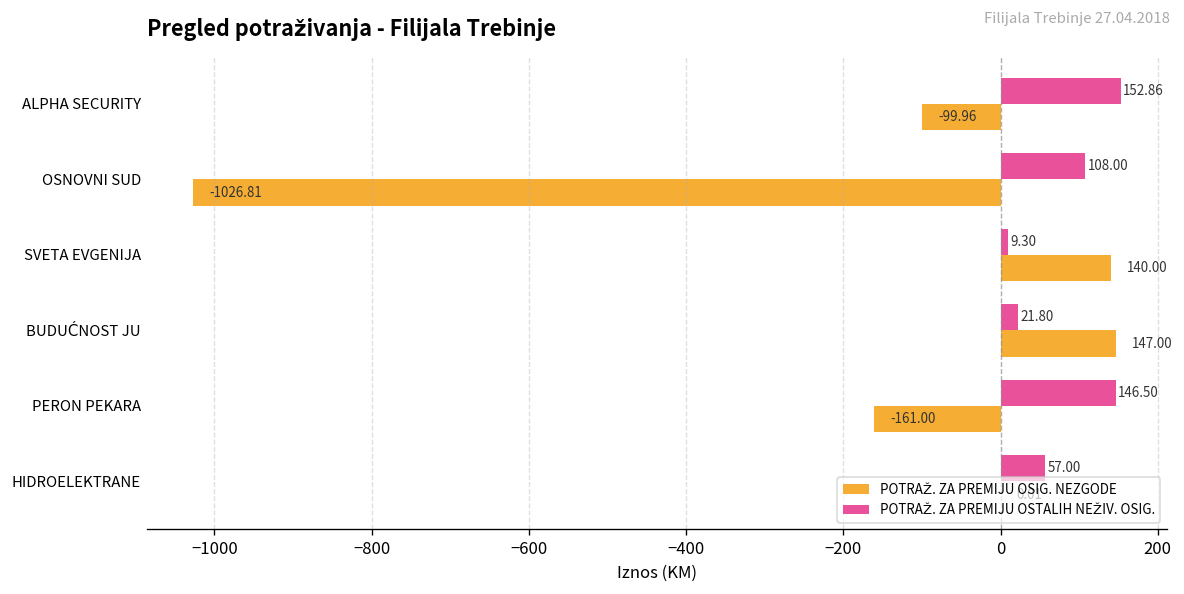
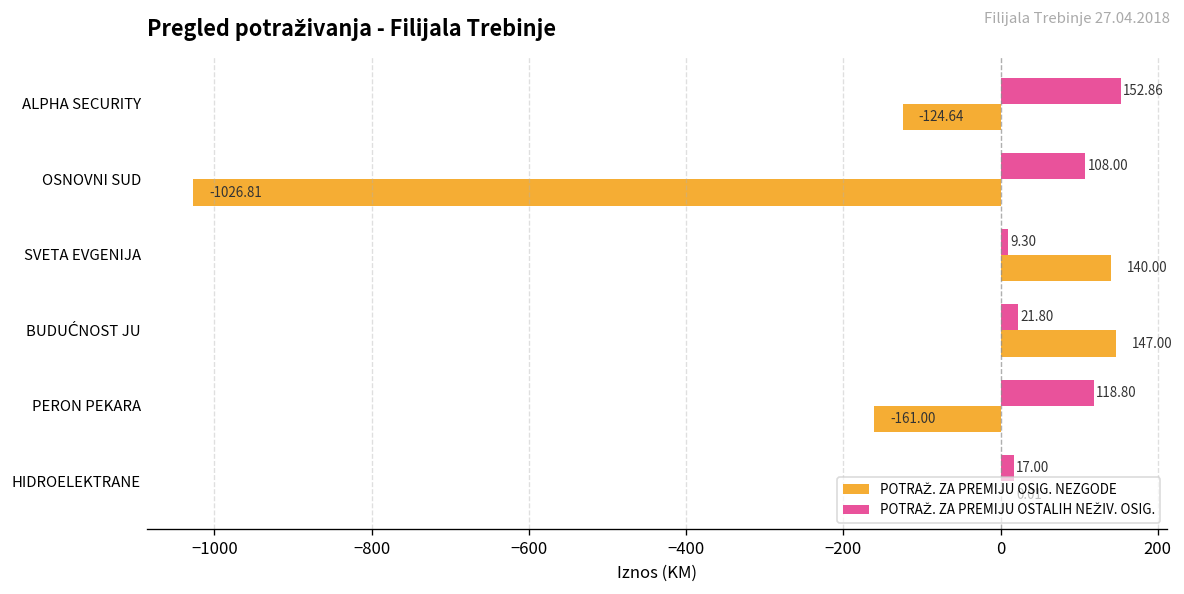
POTRAŽ. ZA PREMIJU OSIG. NEZGODE, ALPHA SECURITY: -99.96 -> -124.64
POTRAŽ. ZA PREMIJU OSTALIH NEŽIV. OSIG., PERON PEKARA: 146.50 -> 118.80
POTRAŽ. ZA PREMIJU OSTALIH NEŽIV. OSIG., HIDROELEKTRANE: 57.00 -> 17.00
